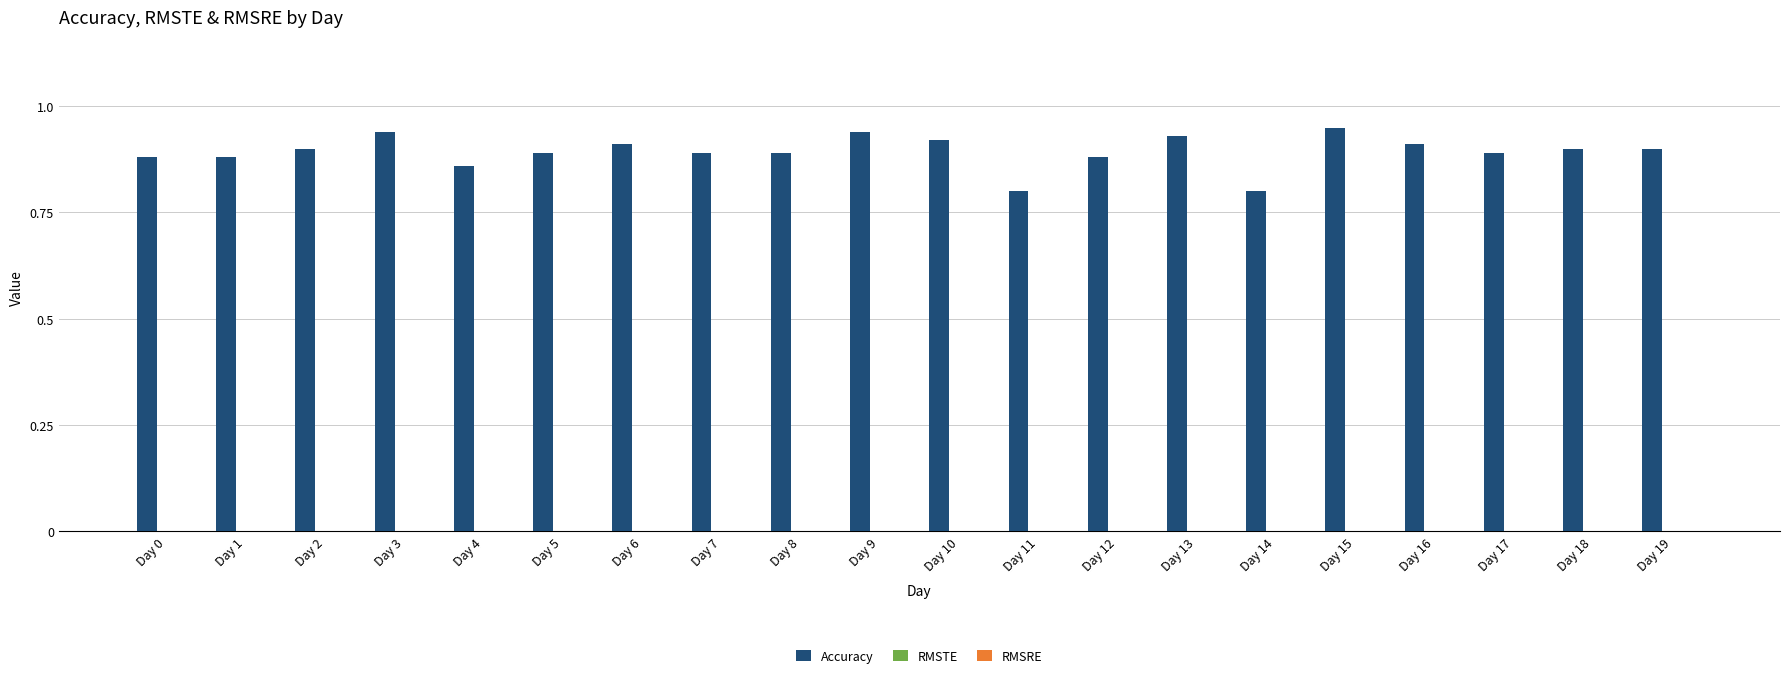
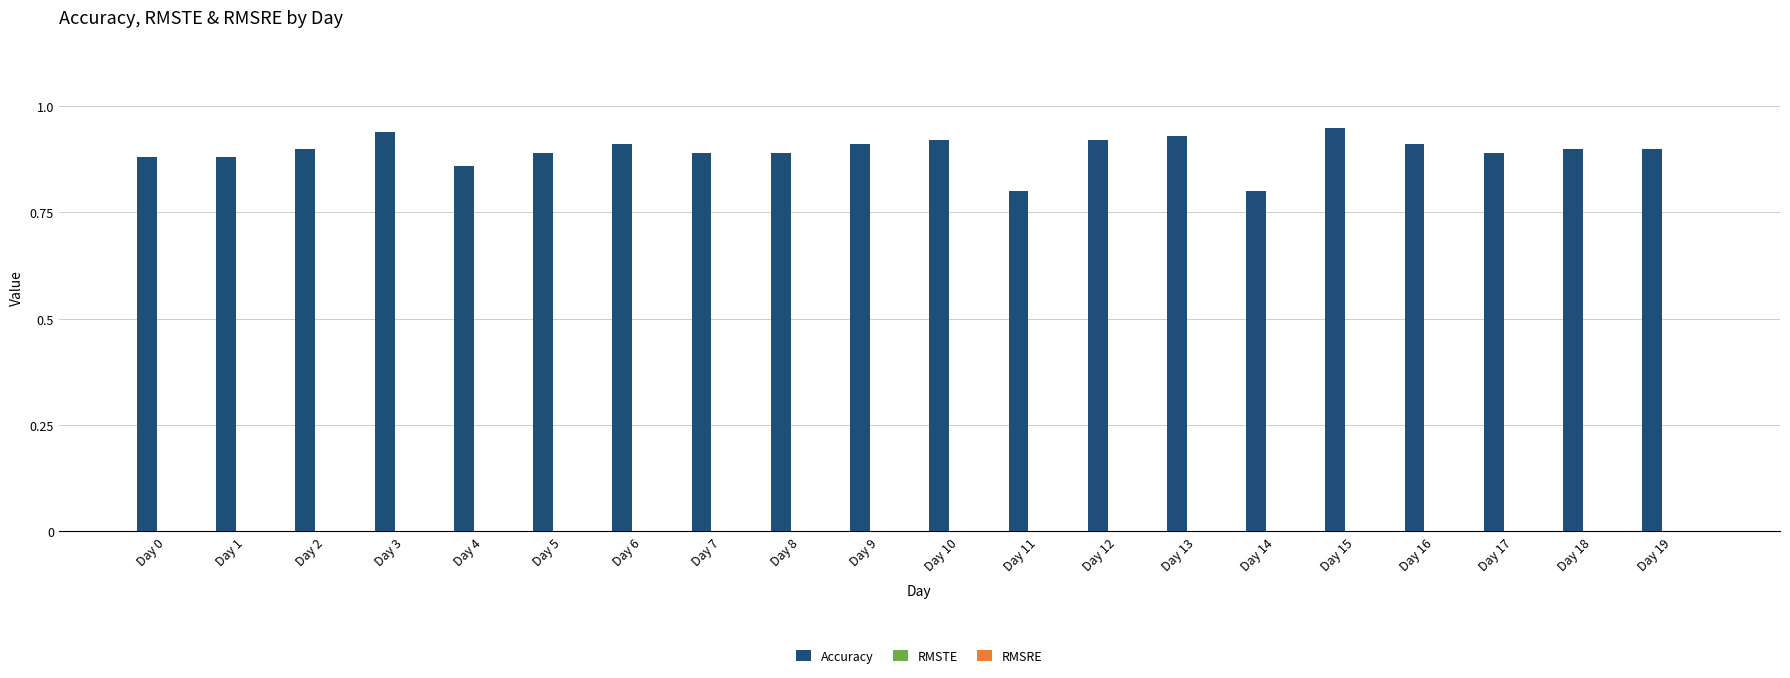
Accuracy, Day 9: 0.94 -> 0.91
Accuracy, Day 12: 0.88 -> 0.92
